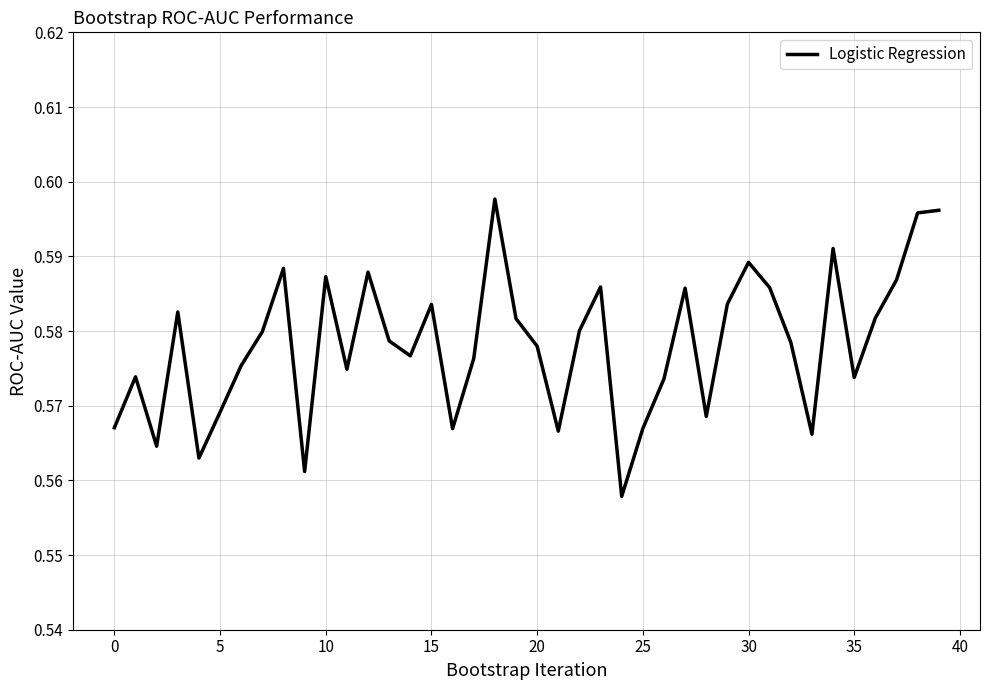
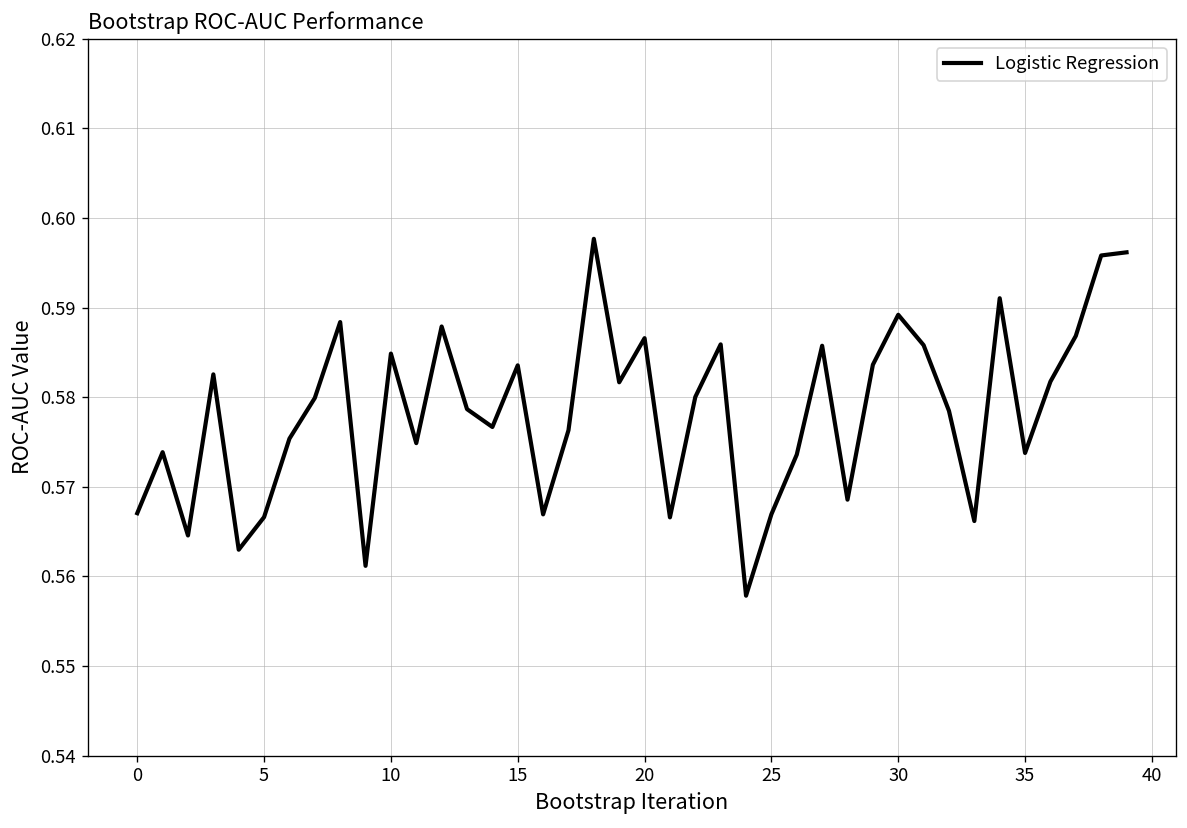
5: 0.569 -> 0.567
10: 0.587 -> 0.585
20: 0.578 -> 0.587
